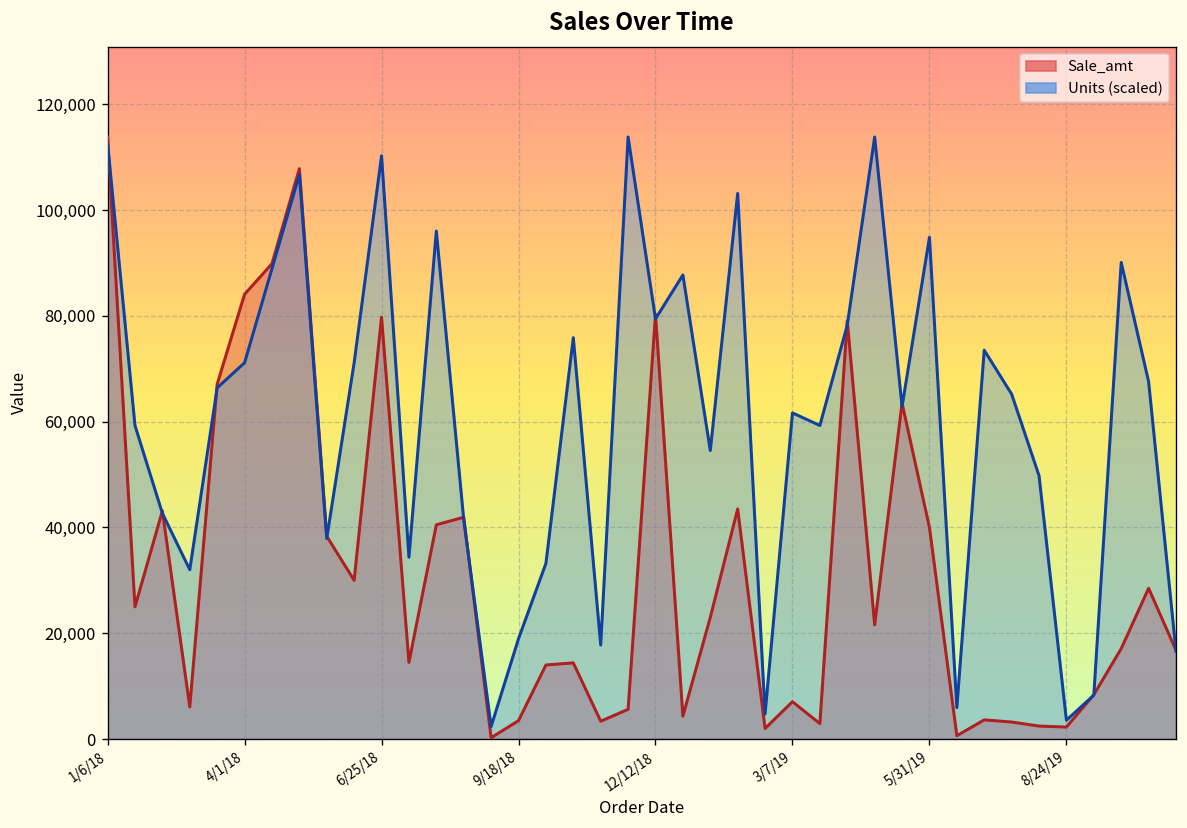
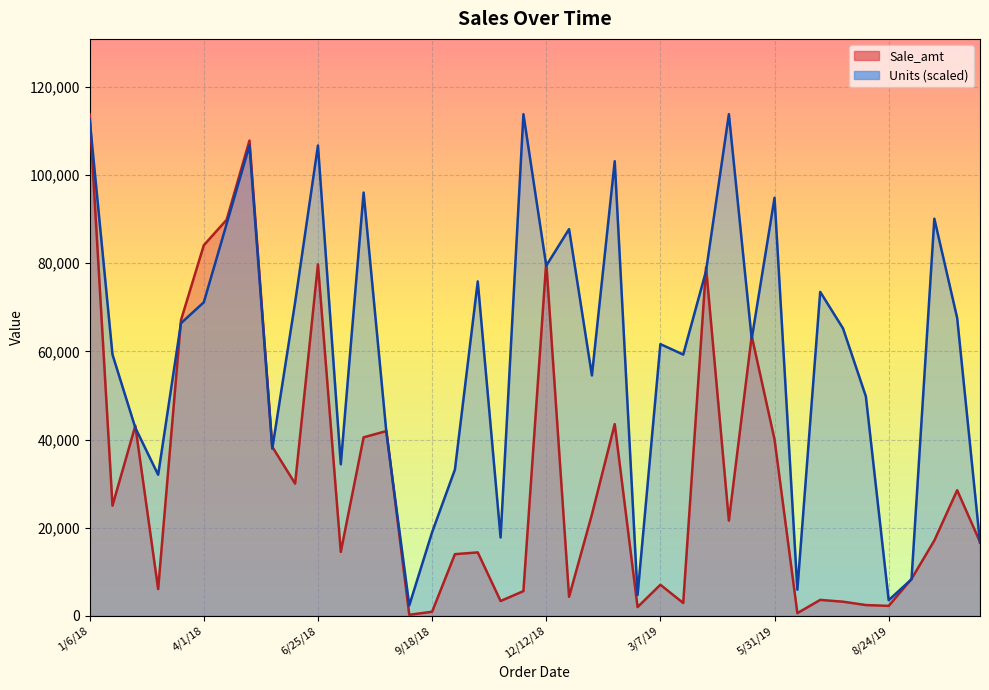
Units (scaled), 6/25/18: 110,000 -> 107,000
Sale_amt, 9/18/18: 3,000 -> 1,000
